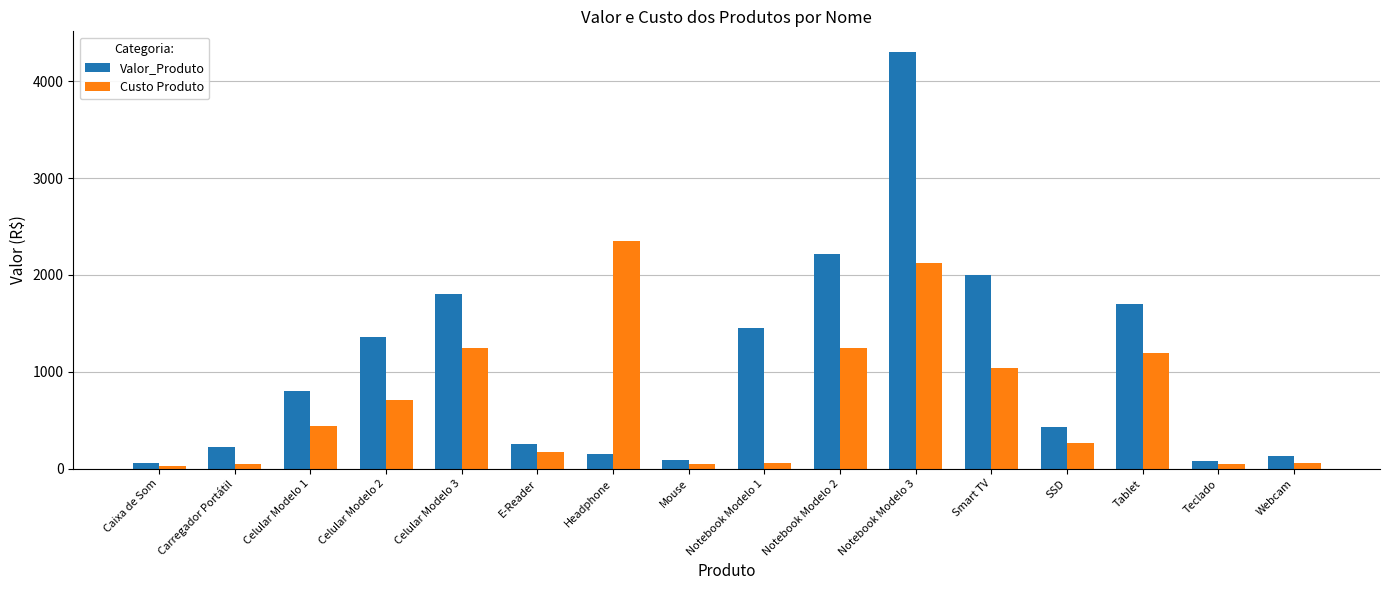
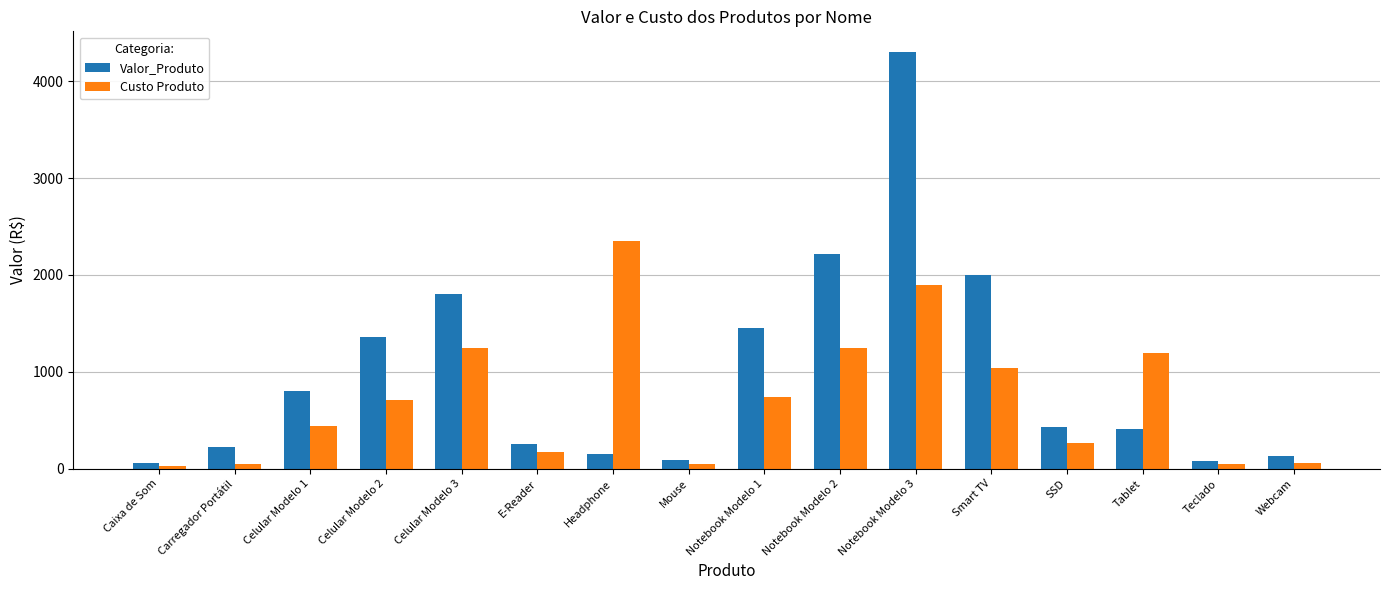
Custo Produto, Notebook Modelo 1: 100 -> 700
Custo Produto, Notebook Modelo 3: 2100 -> 1900
Valor_Produto, Tablet: 1700 -> 400
